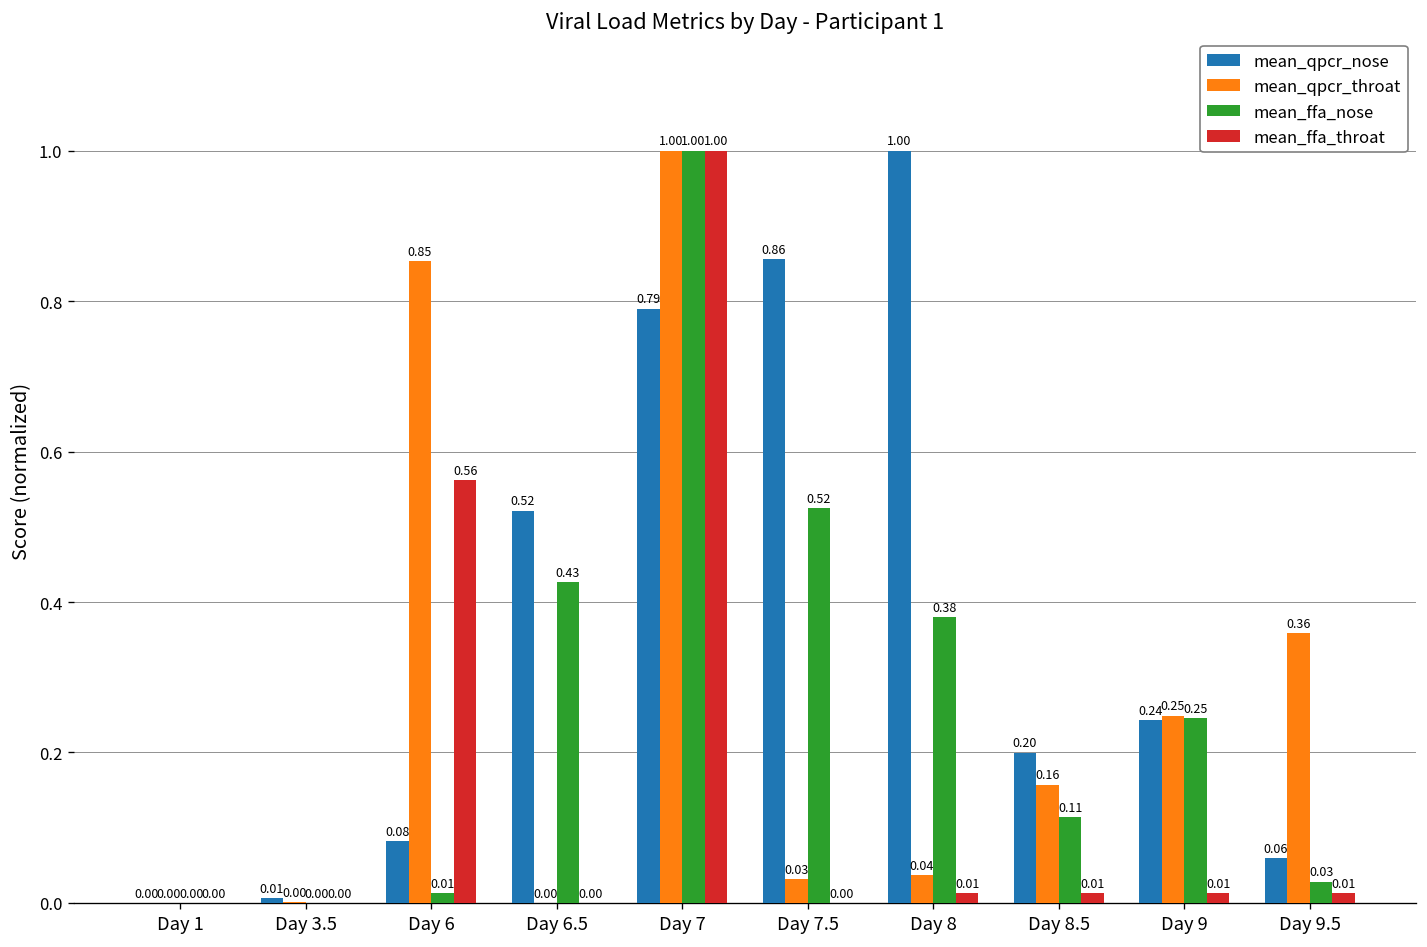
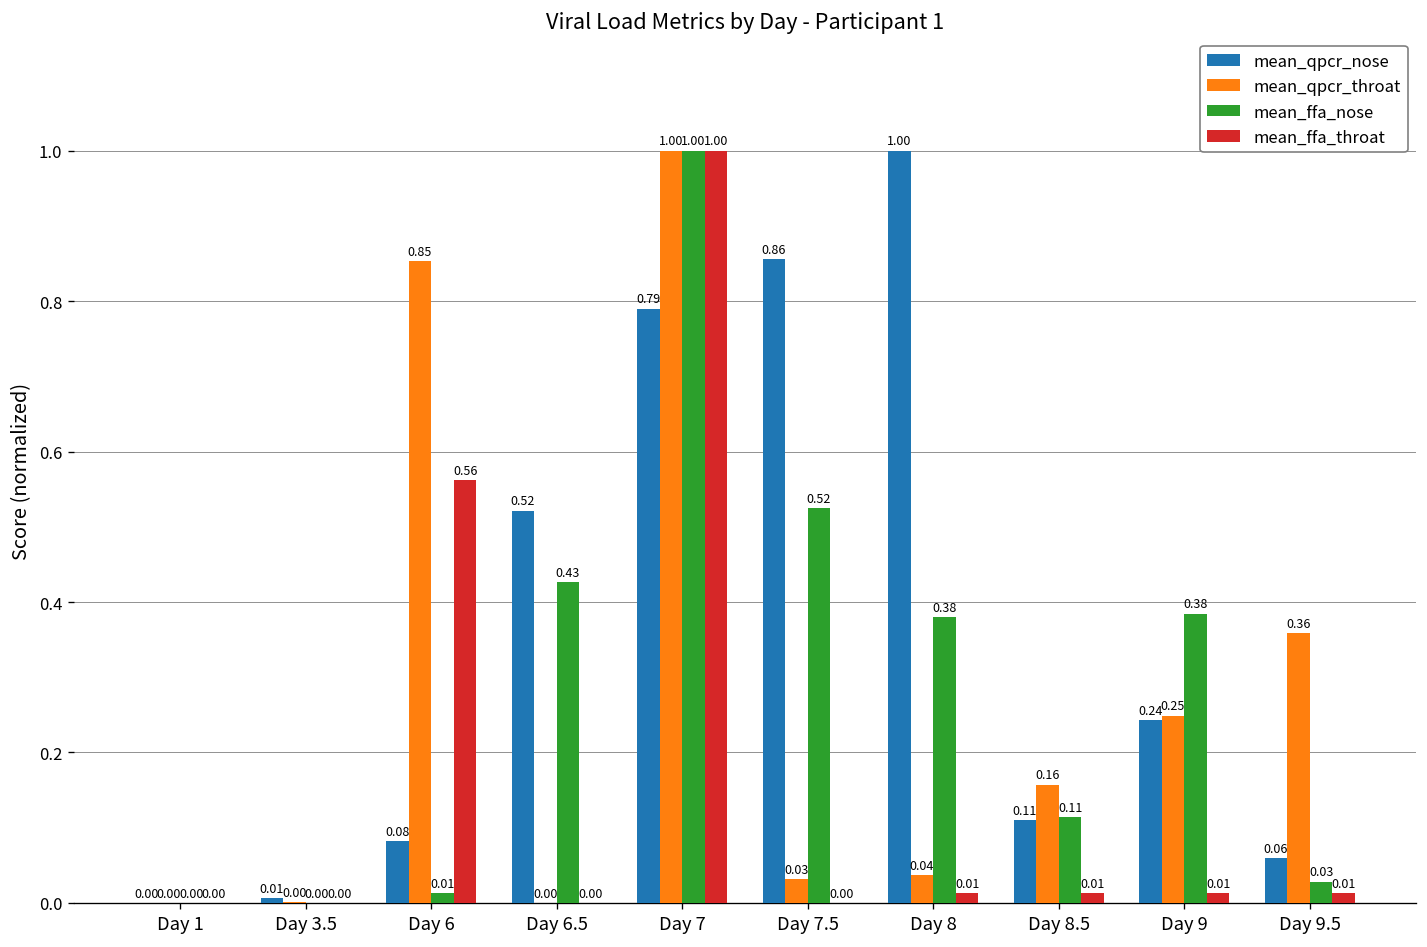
mean_qpcr_nose, Day 8.5: 0.20 -> 0.11
mean_ffa_nose, Day 9: 0.25 -> 0.38
